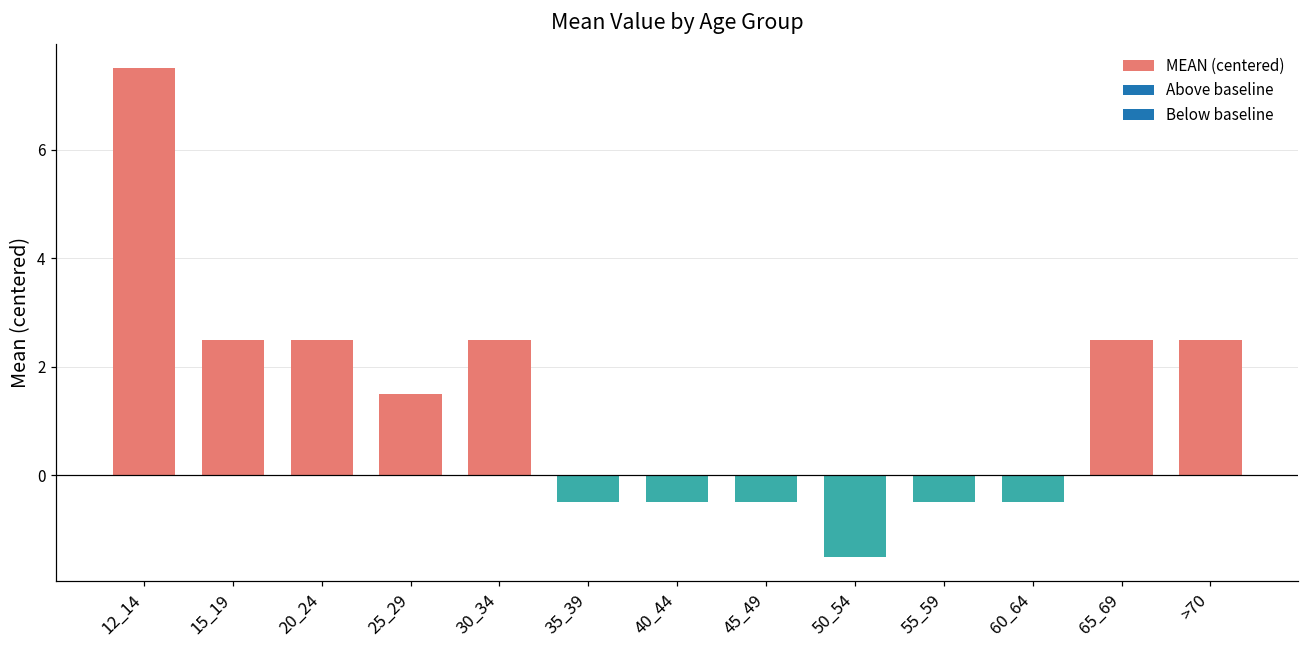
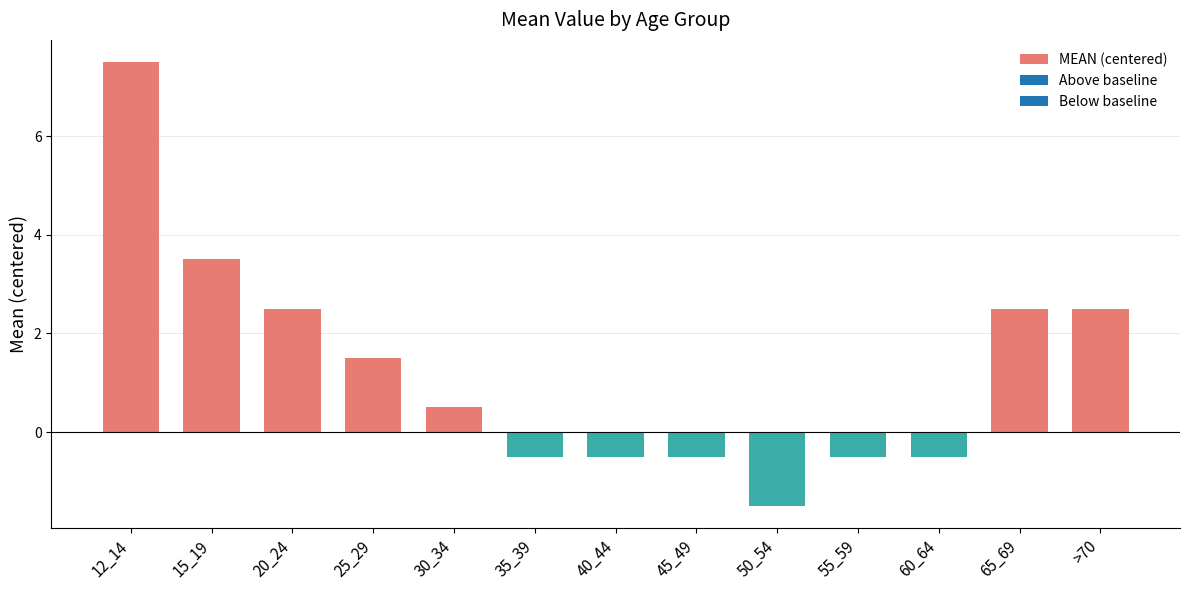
15_19: 2.5 -> 3.5
30_34: 2.5 -> 0.5
